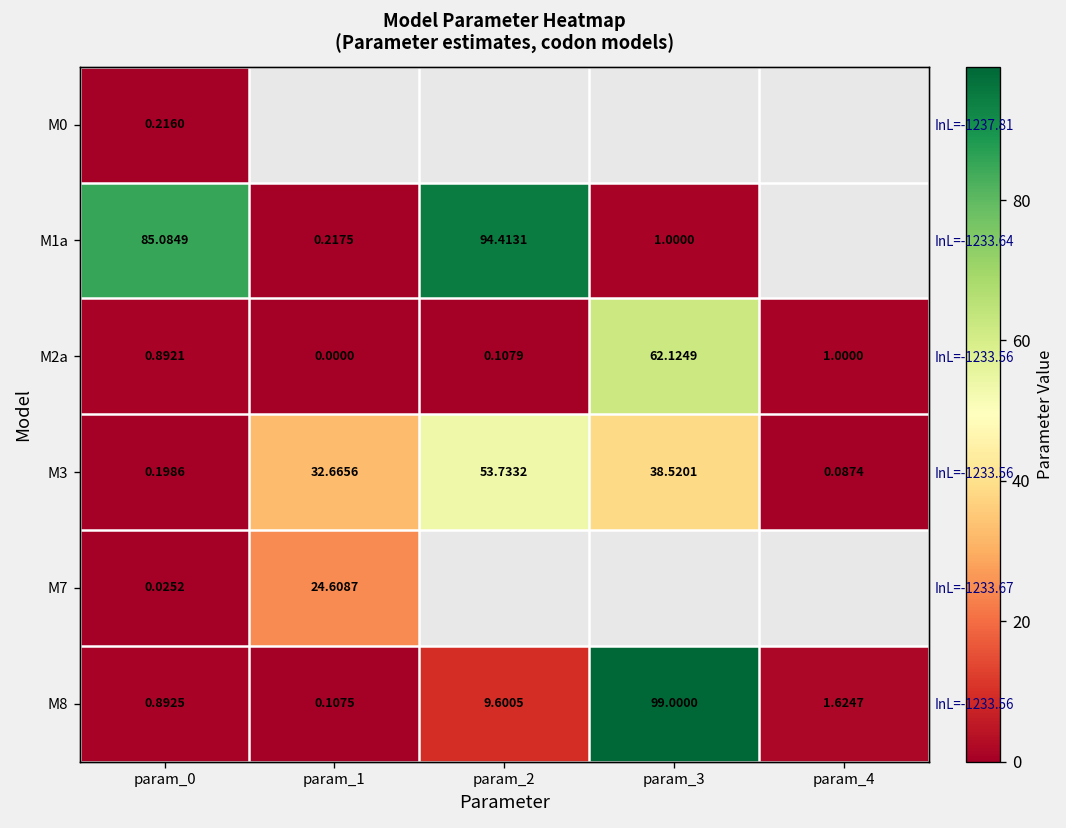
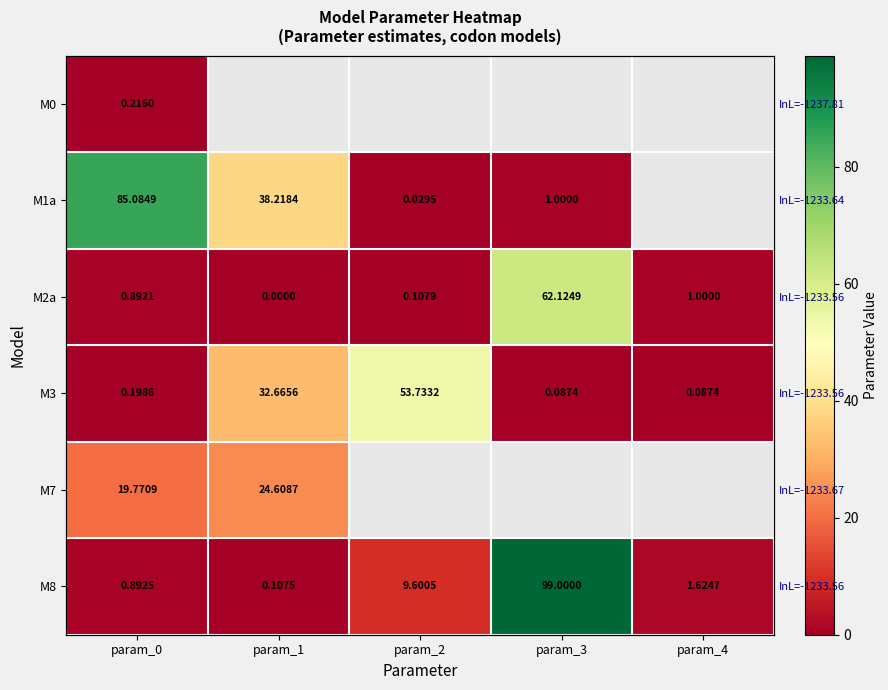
M1a, param_1: 0.2175 -> 38.2184
M1a, param_2: 94.4131 -> 0.0295
M3, param_3: 38.5201 -> 0.0874
M7, param_0: 0.0252 -> 19.7709
